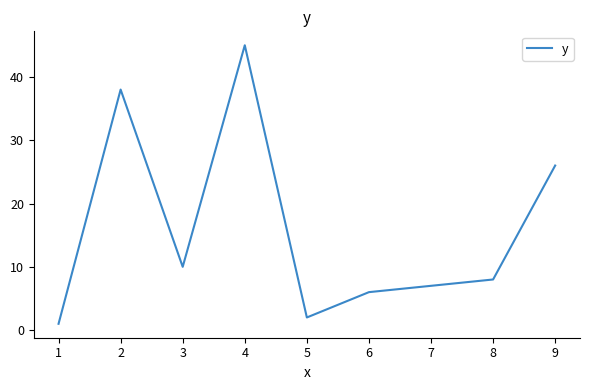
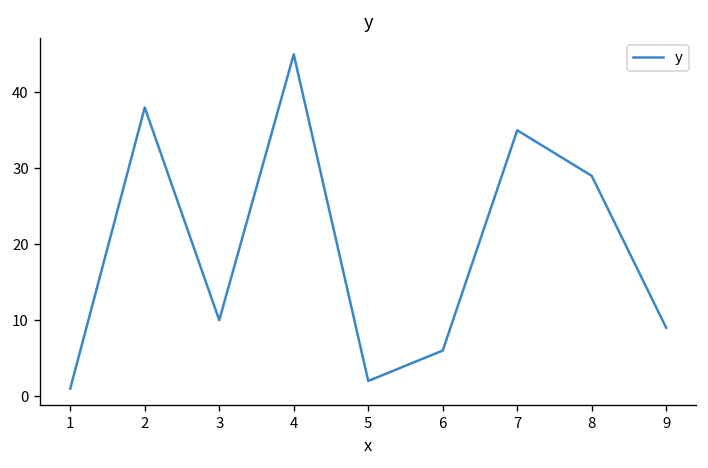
7: 7 -> 35
8: 8 -> 29
9: 26 -> 9
